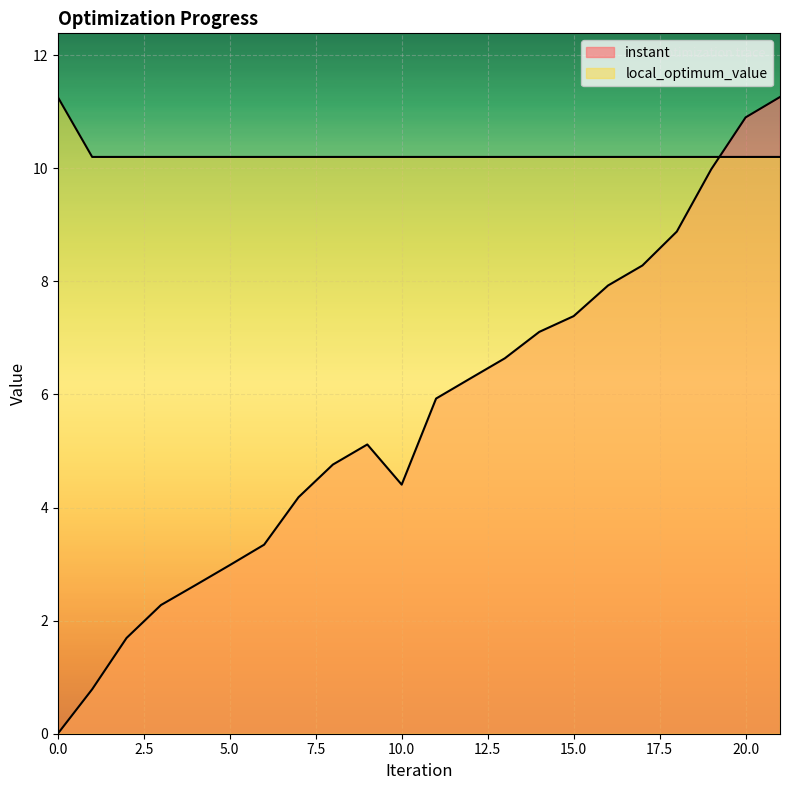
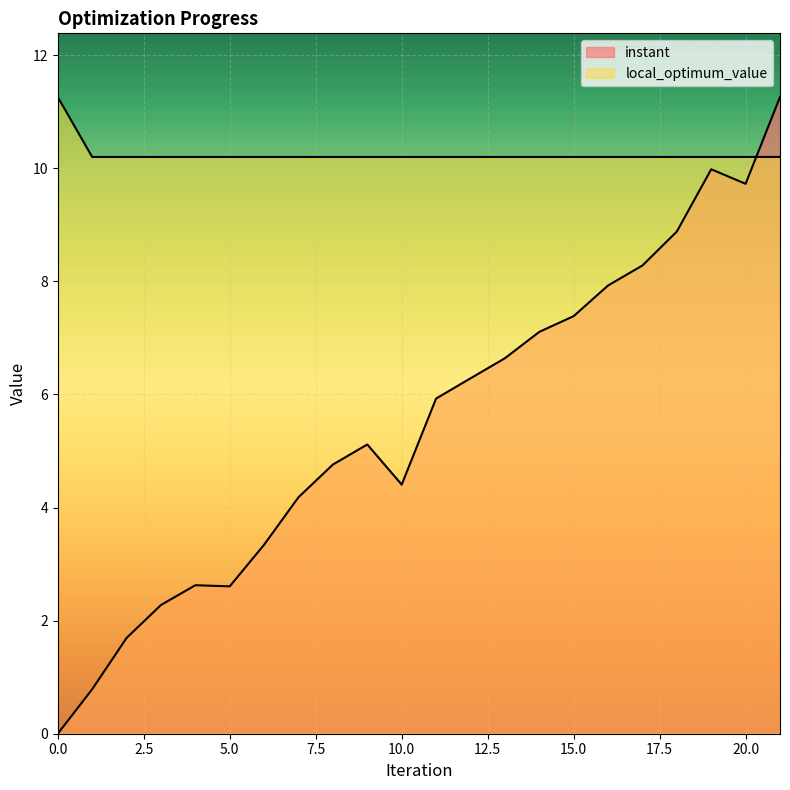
instant, 5.0: 3.0 -> 2.6
instant, 20.0: 10.9 -> 9.7
